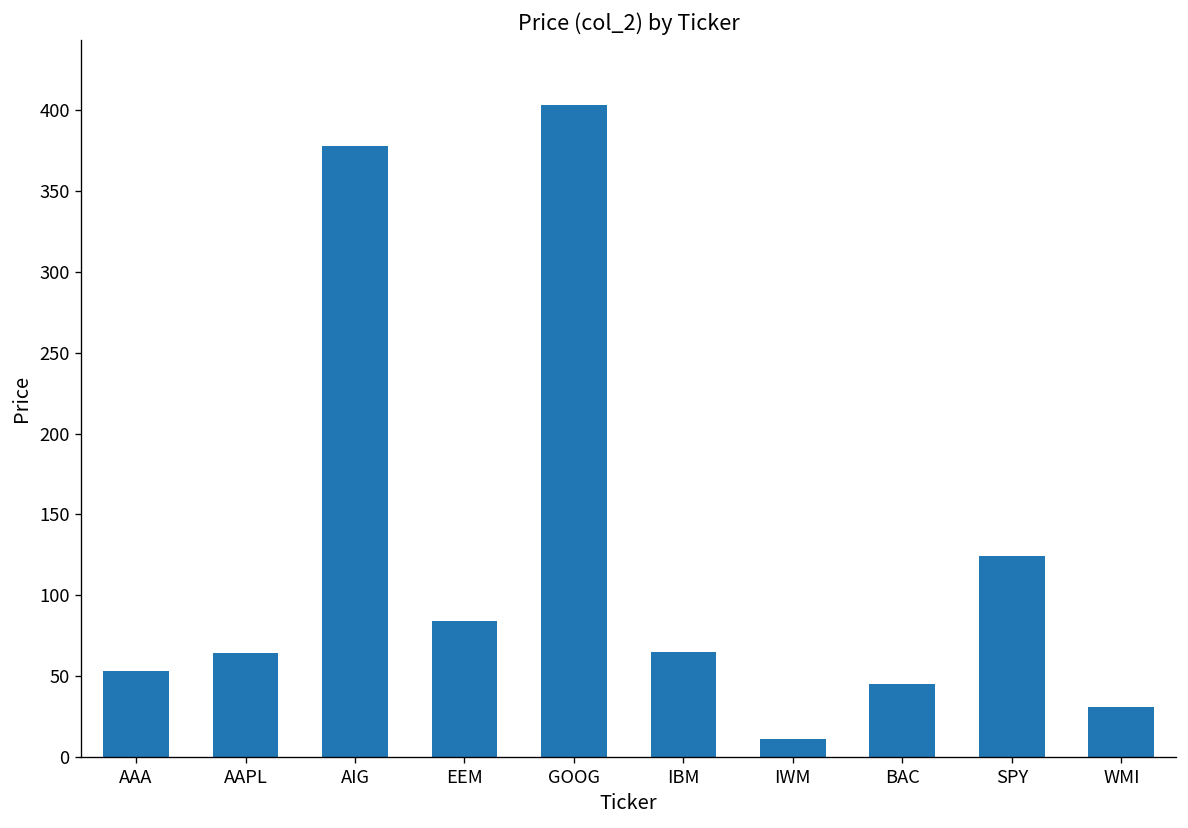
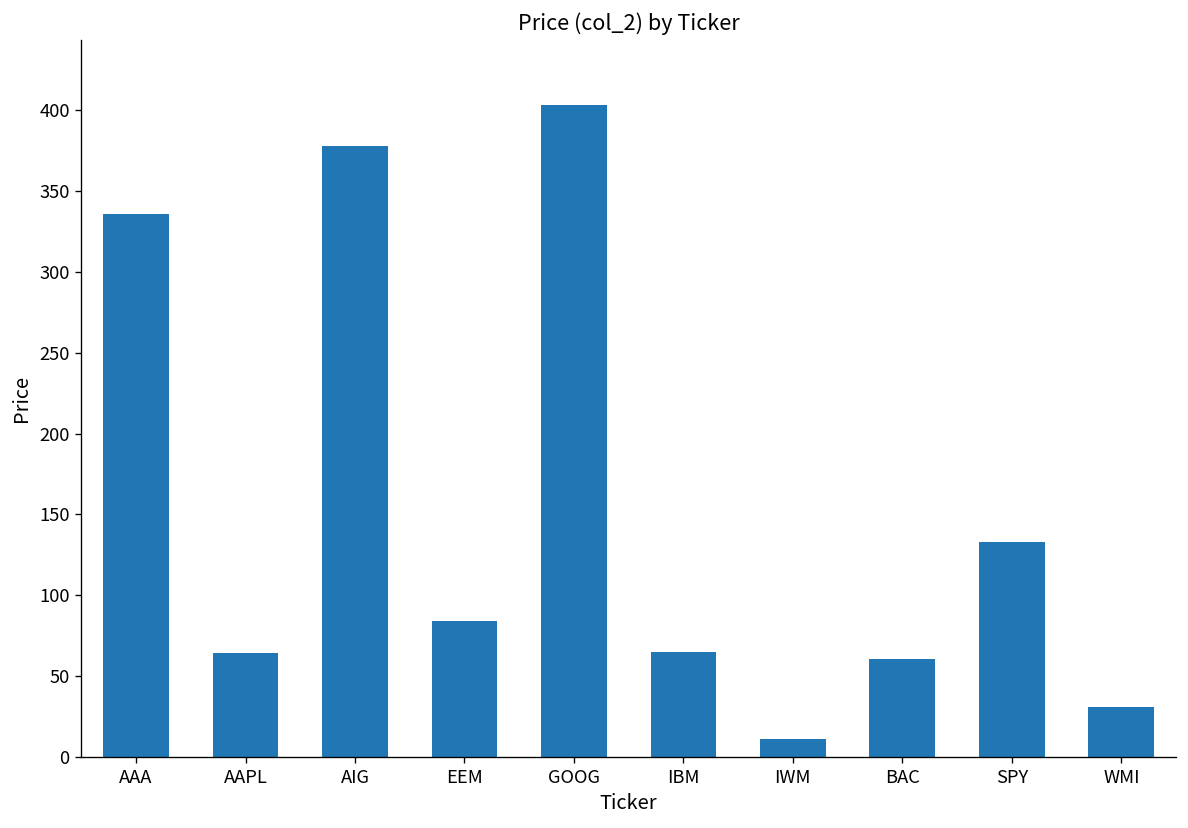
AAA: 53 -> 336
BAC: 45 -> 60
SPY: 125 -> 133
